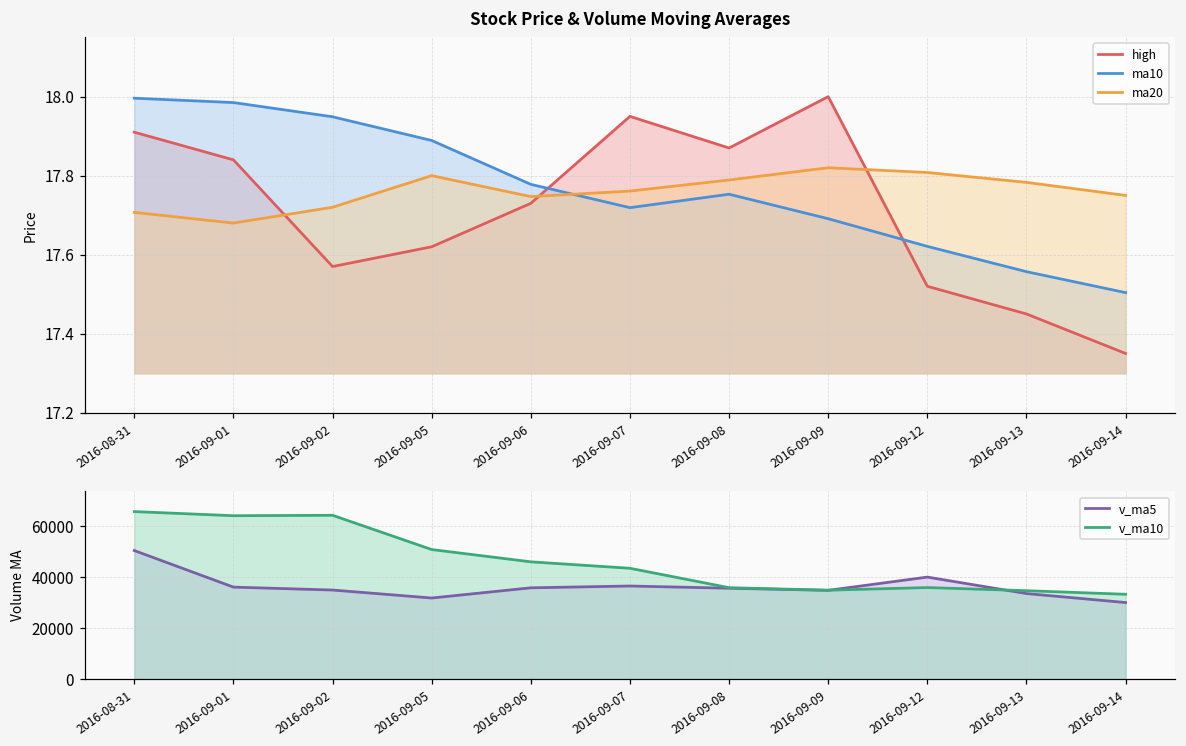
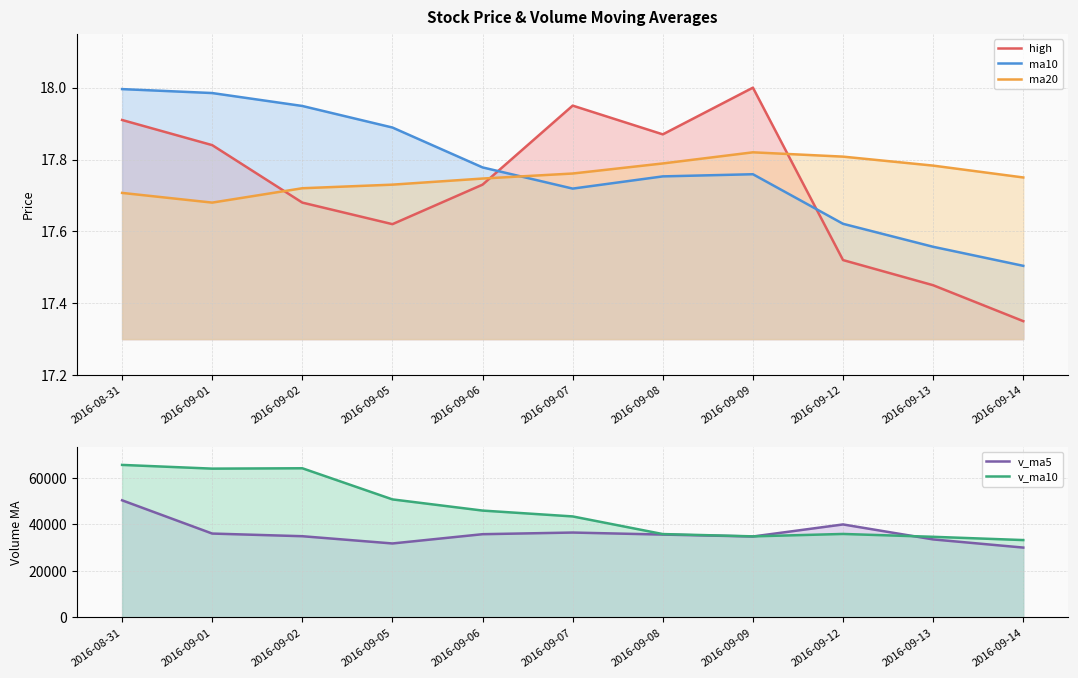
Stock Price & Volume Moving Averages, high, 2016-09-02: 17.57 -> 17.68
Stock Price & Volume Moving Averages, ma20, 2016-09-05: 17.80 -> 17.73
Stock Price & Volume Moving Averages, ma10, 2016-09-09: 17.69 -> 17.76
